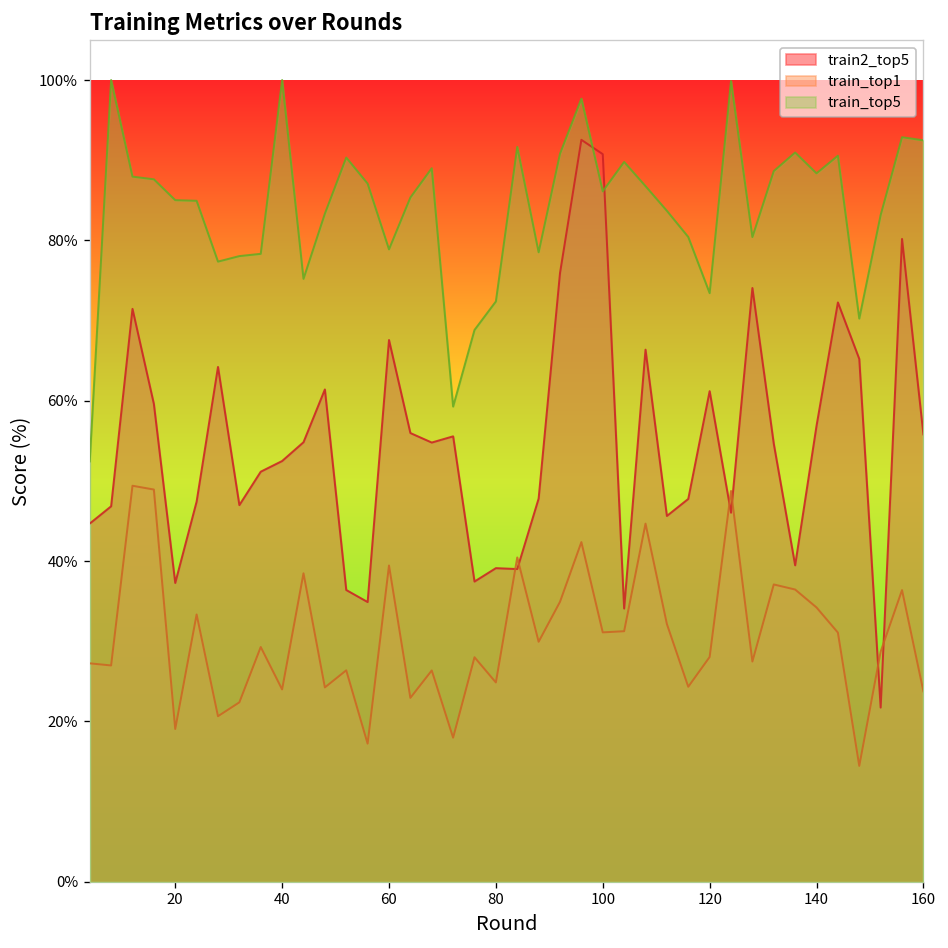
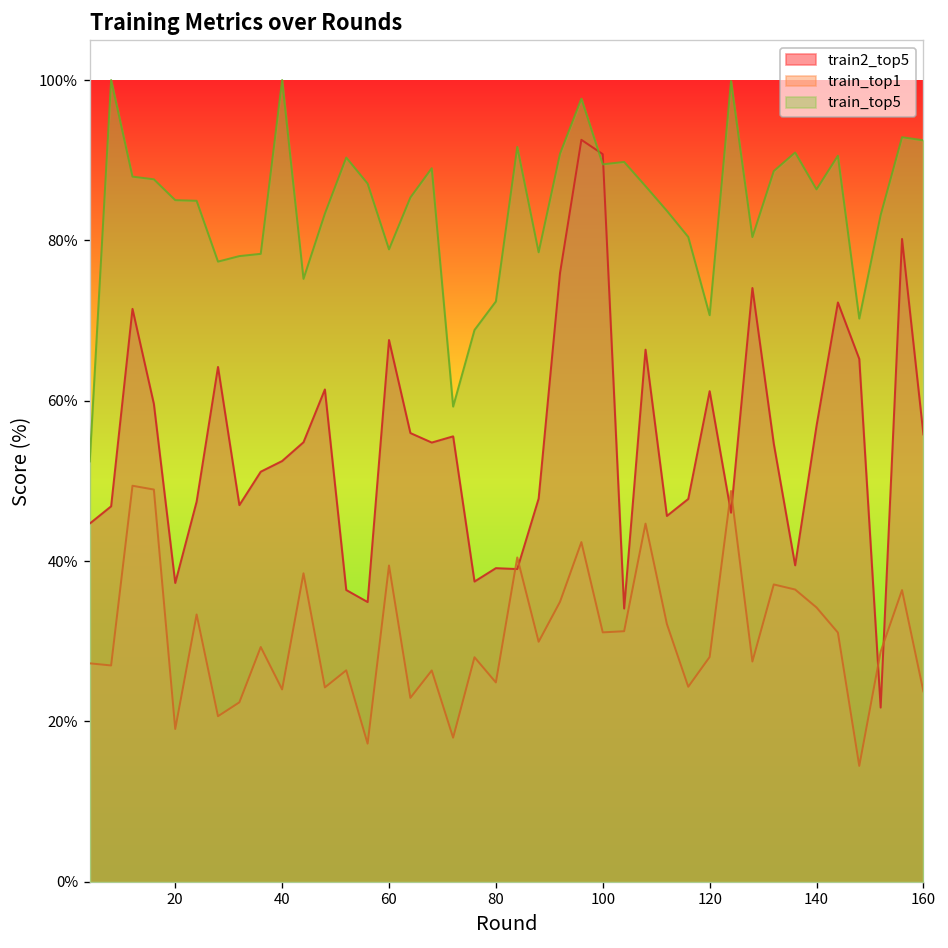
train_top5, 100: 86% -> 89%
train_top5, 120: 73% -> 71%
train_top5, 140: 88% -> 86%
